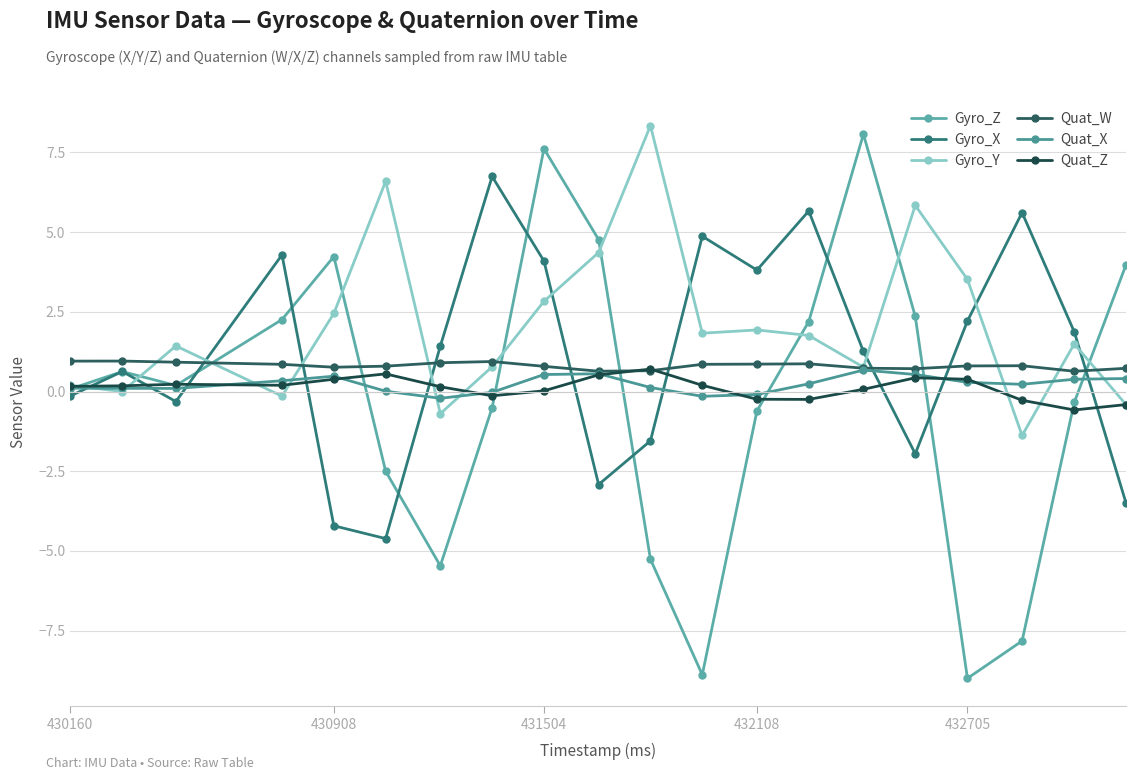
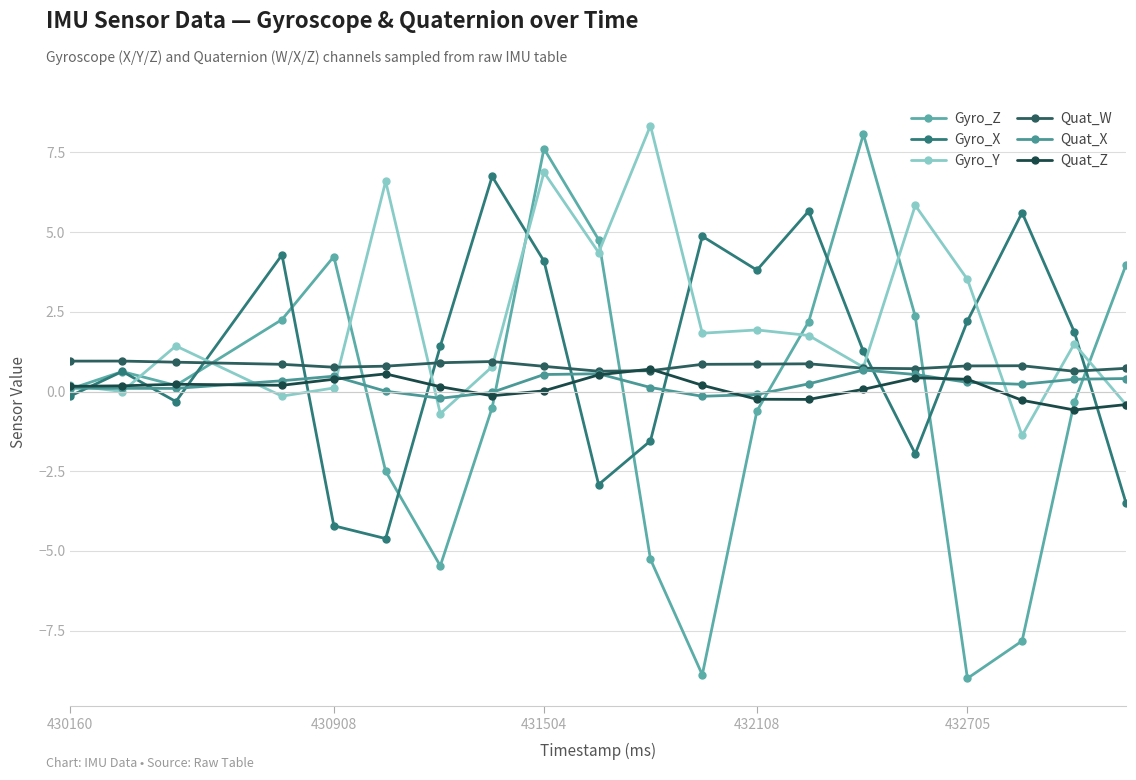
Gyro_Y, 430908: 2.4 -> 0.1
Gyro_Y, 431504: 2.8 -> 6.9
